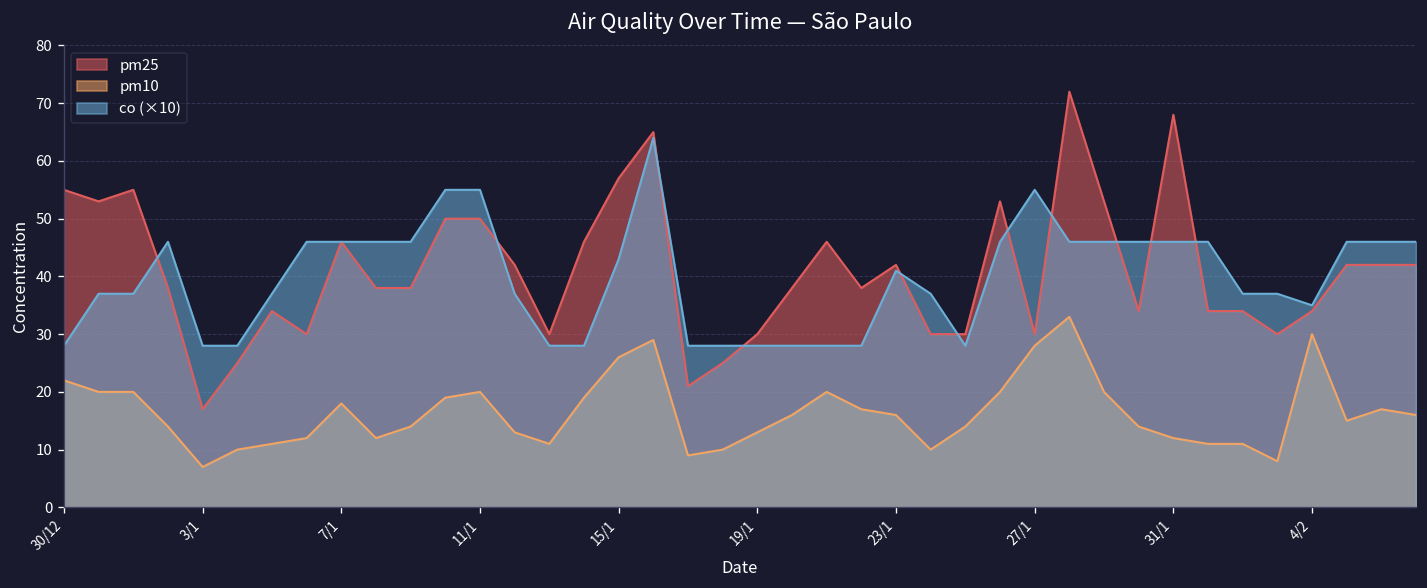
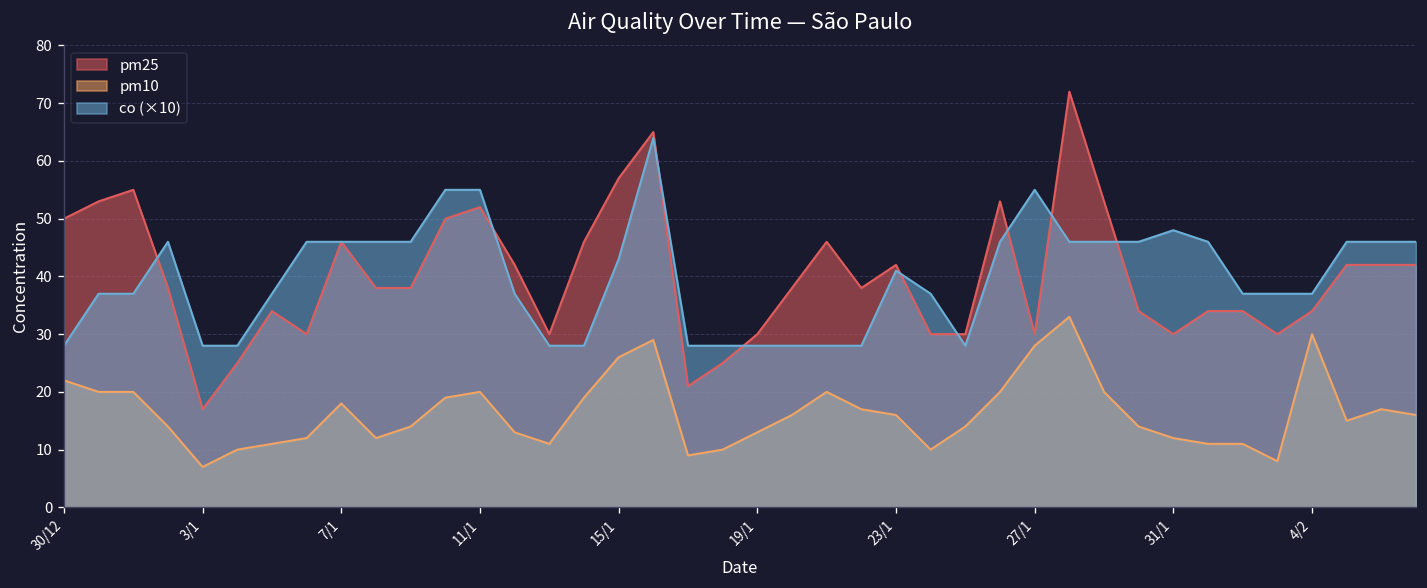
pm25, 30/12: 55 -> 50
pm25, 11/1: 50 -> 52
pm25, 31/1: 68 -> 30
co (×10), 31/1: 46 -> 48
co (×10), 4/2: 35 -> 37
